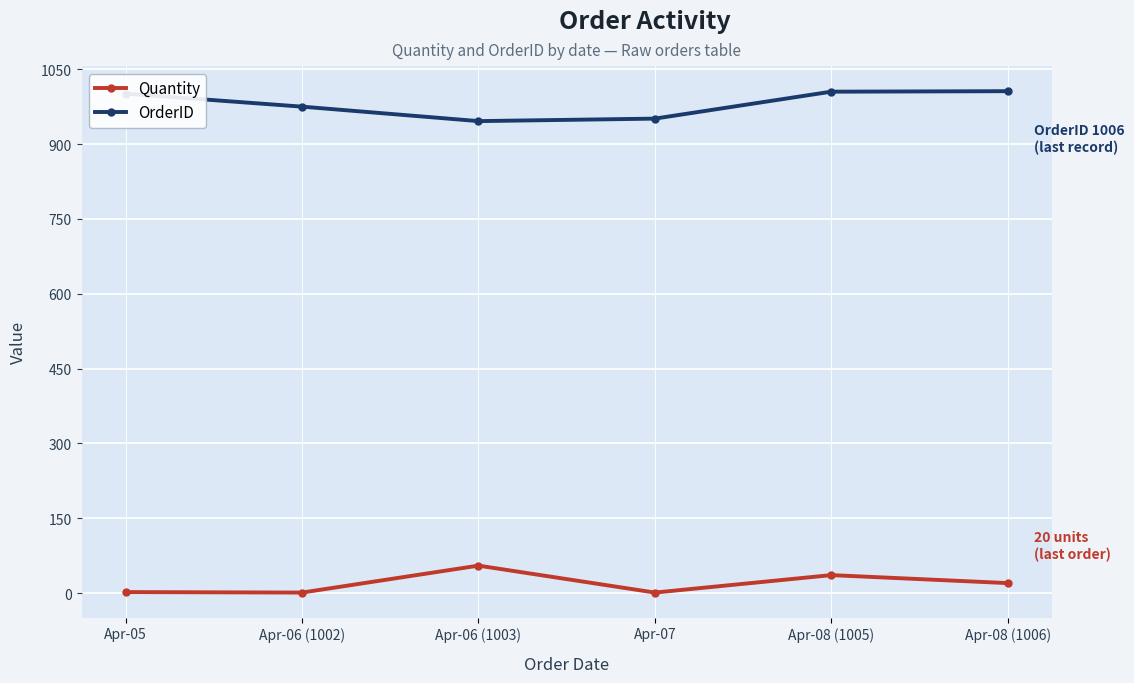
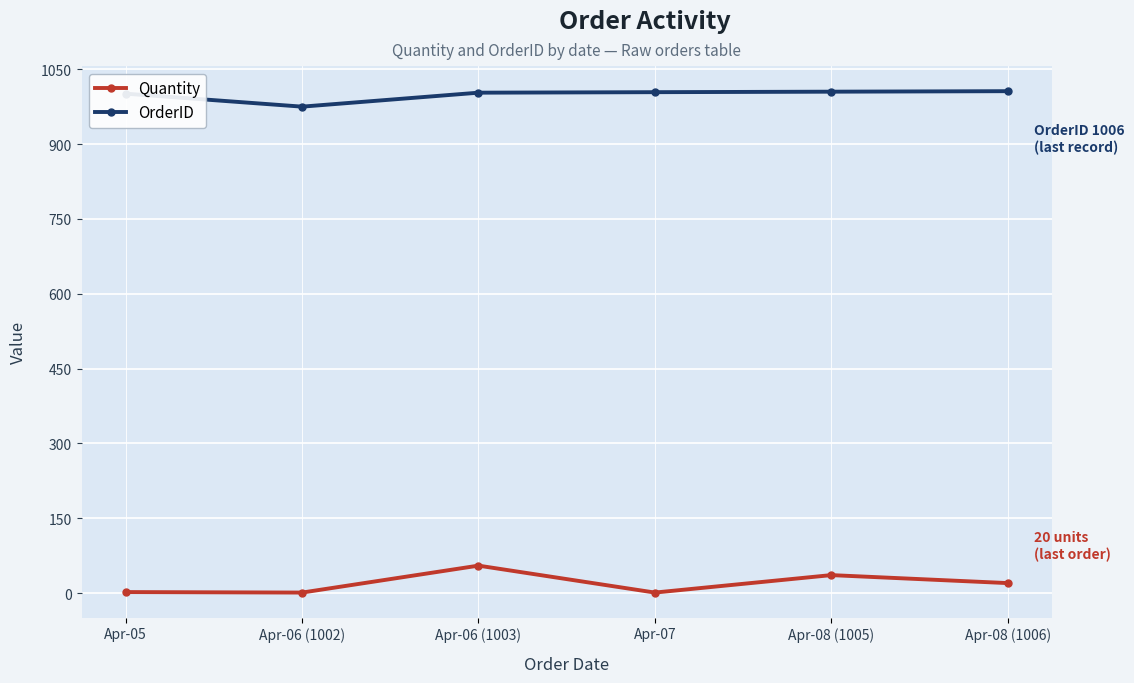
OrderID, Apr-06 (1003): 950 -> 1000
OrderID, Apr-07: 950 -> 1000
